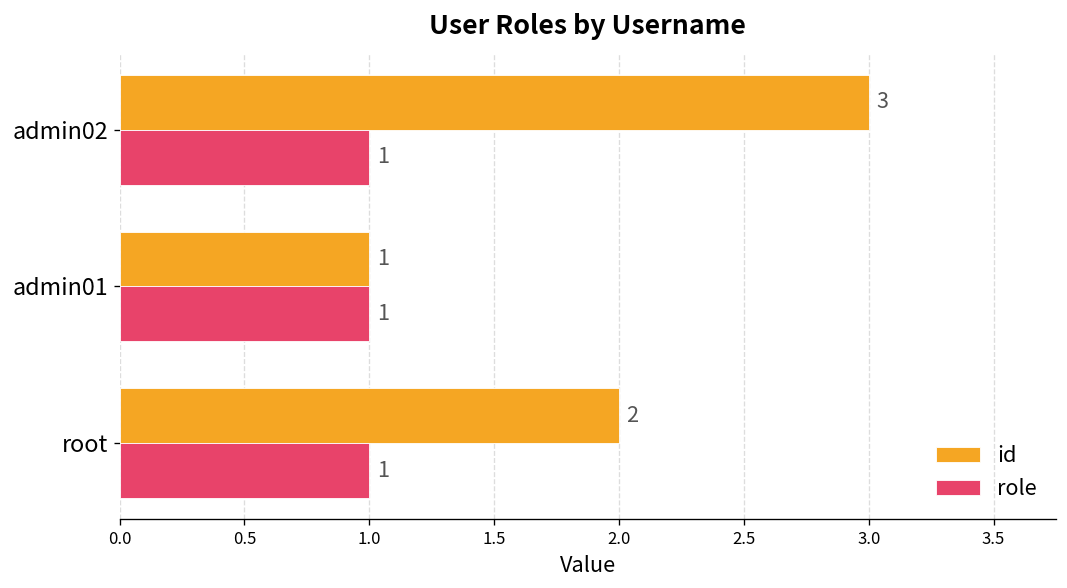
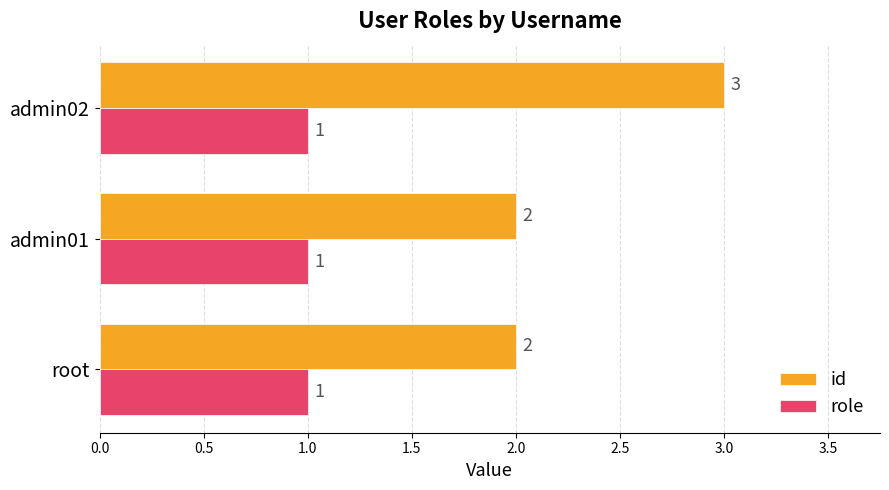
id, admin01: 1 -> 2
